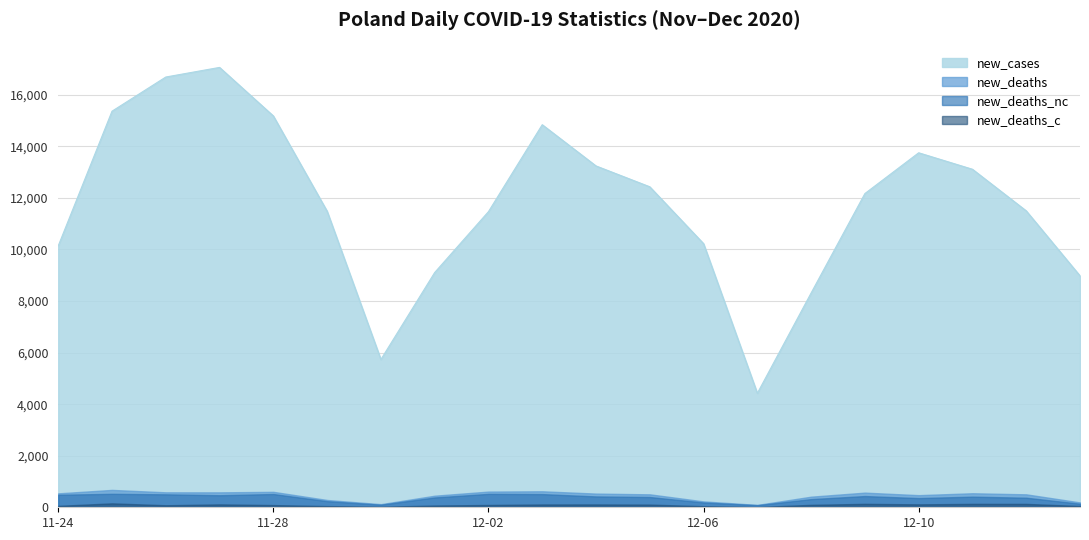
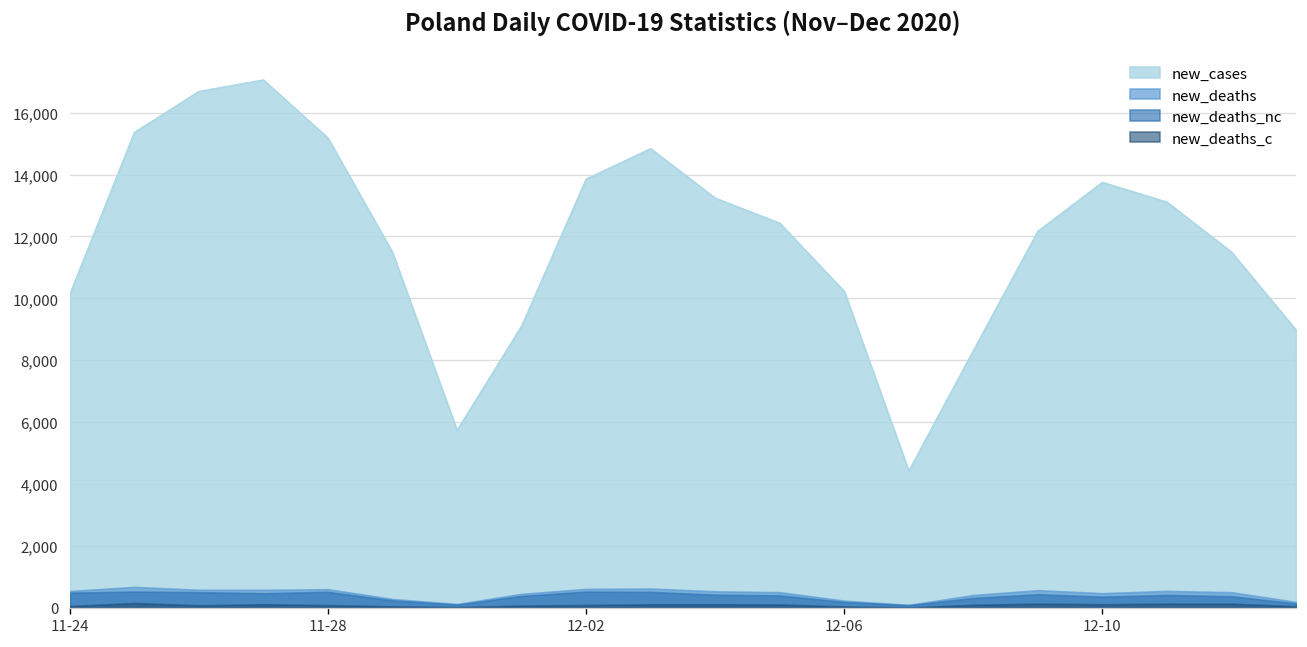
new_cases, 12-02: 11,500 -> 13,900
